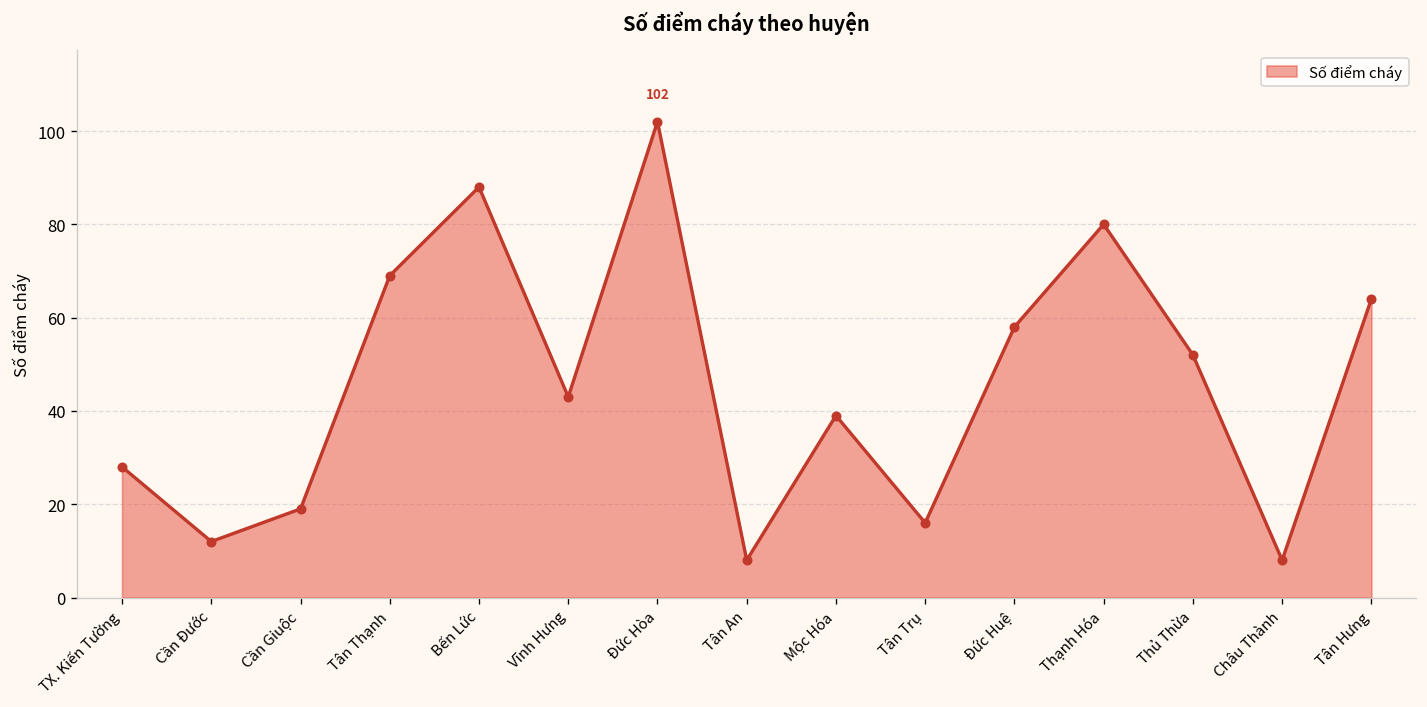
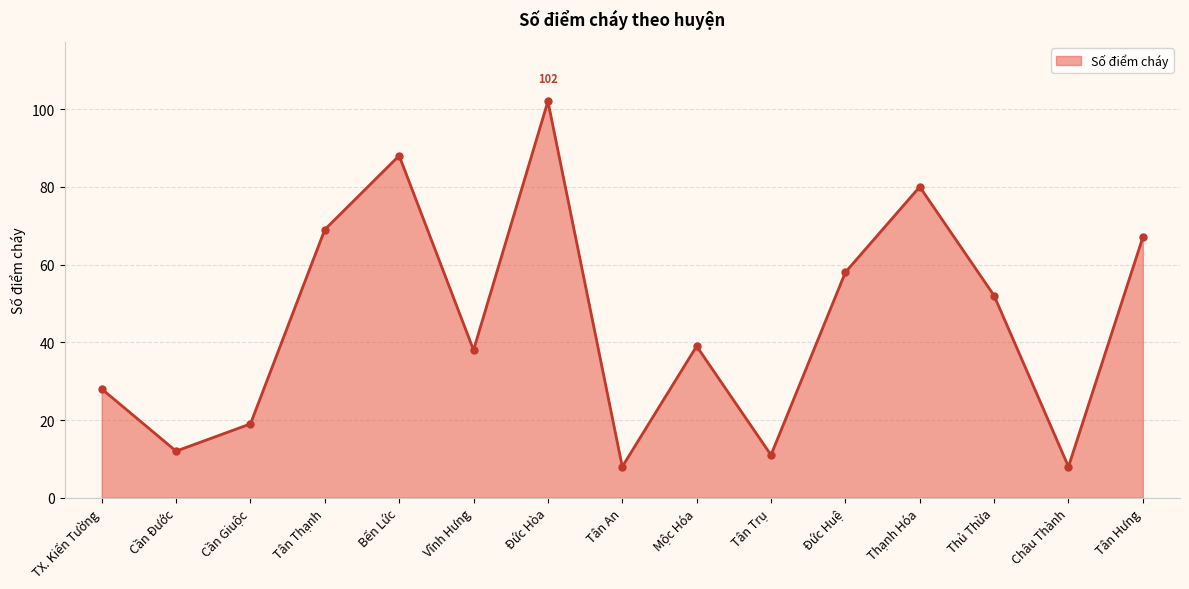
Vĩnh Hưng: 43 -> 38
Tân Trụ: 16 -> 11
Tân Hưng: 64 -> 67
